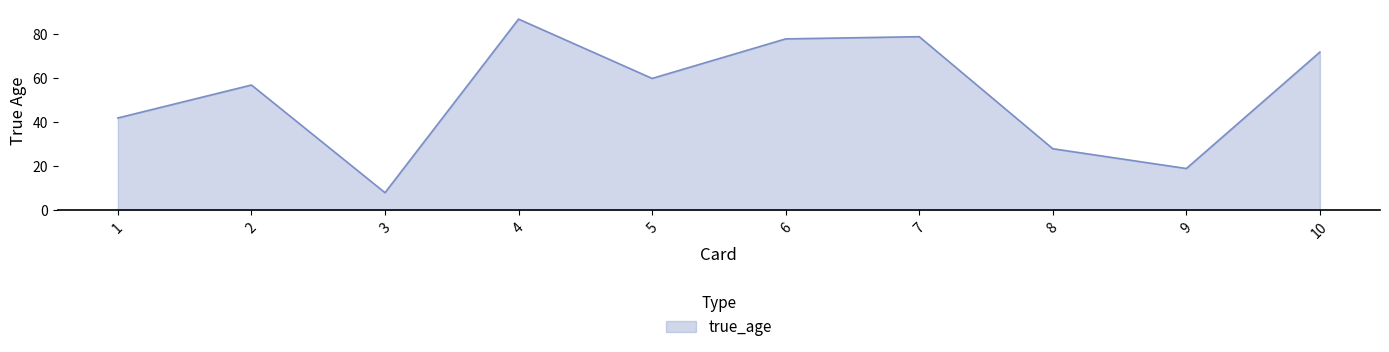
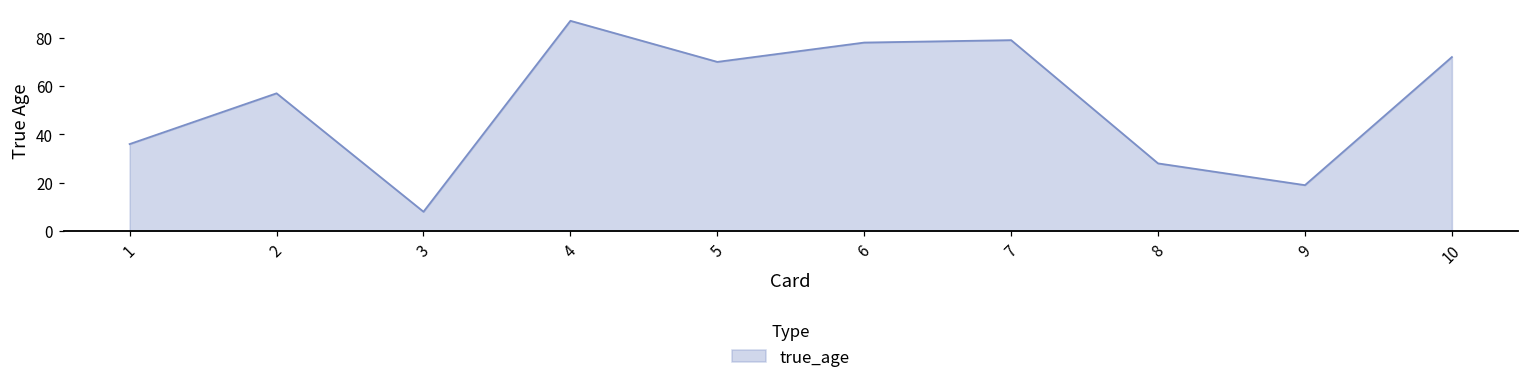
1: 42 -> 36
5: 60 -> 70
